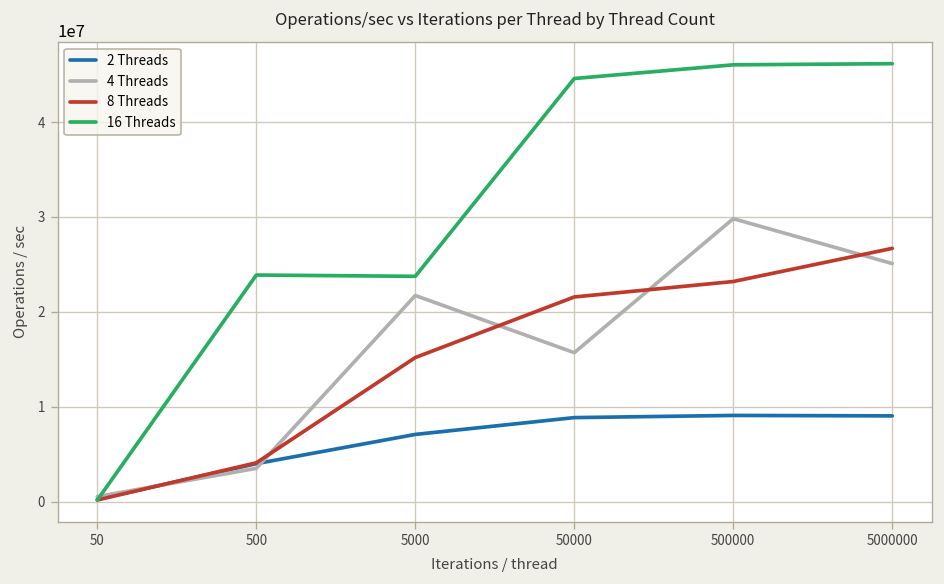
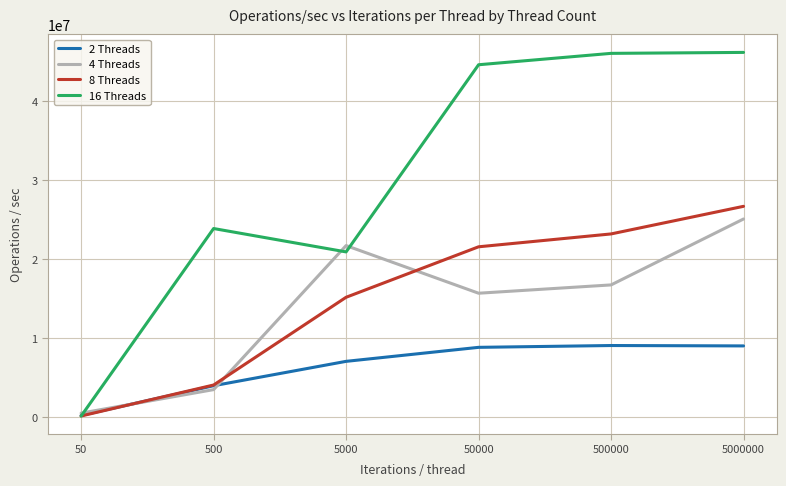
16 Threads, 5000: 24000000 -> 21000000
4 Threads, 500000: 30000000 -> 17000000
